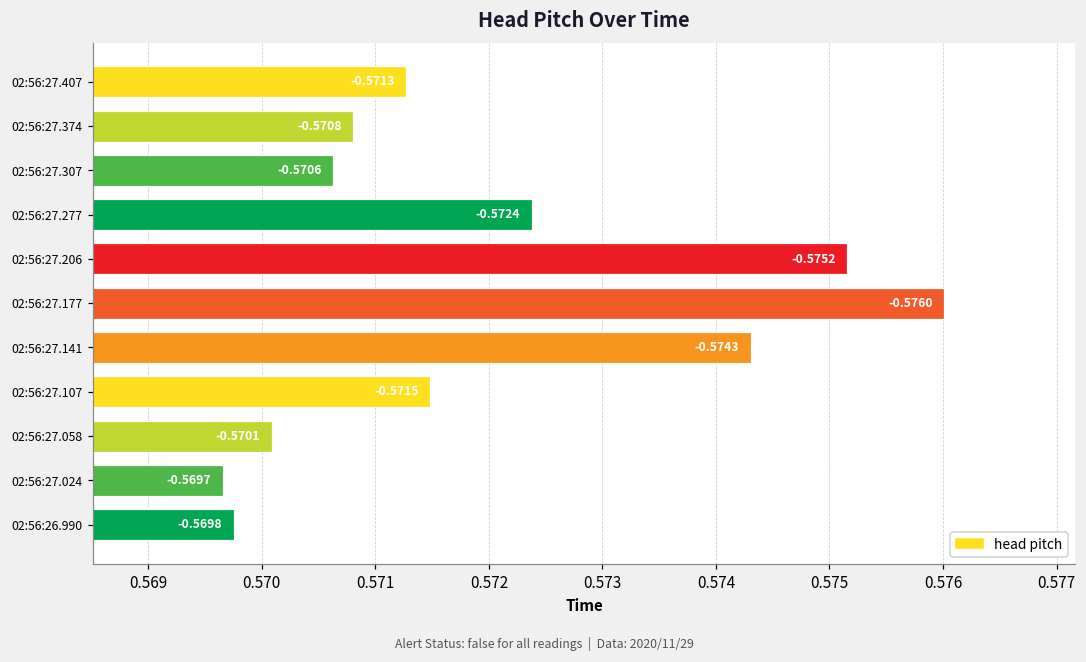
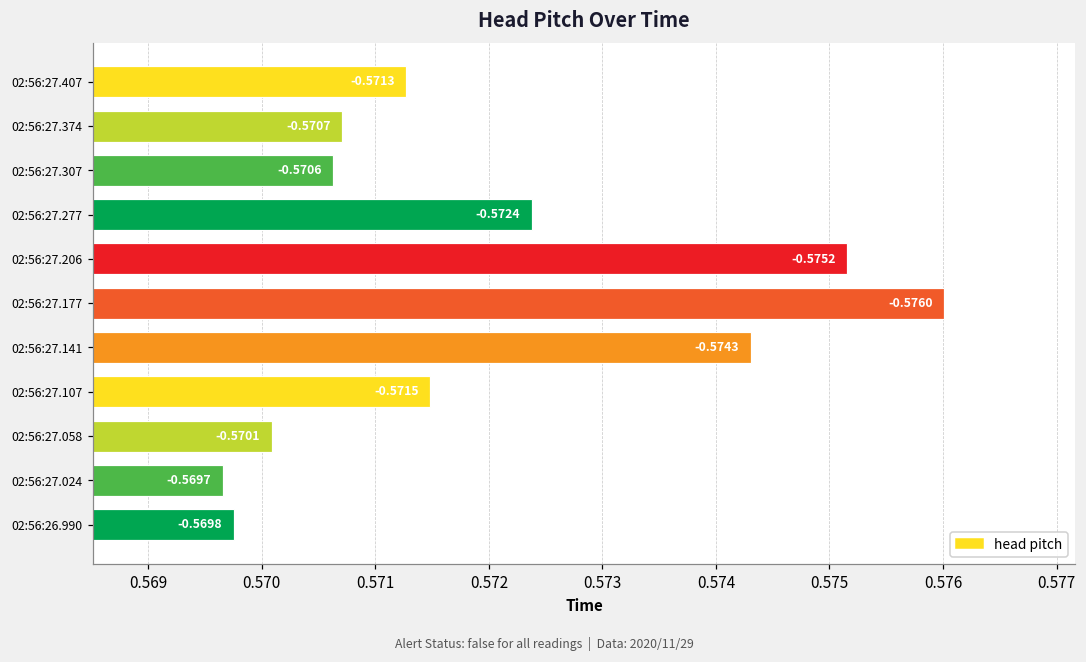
02:56:27.374: -0.5708 -> -0.5707
